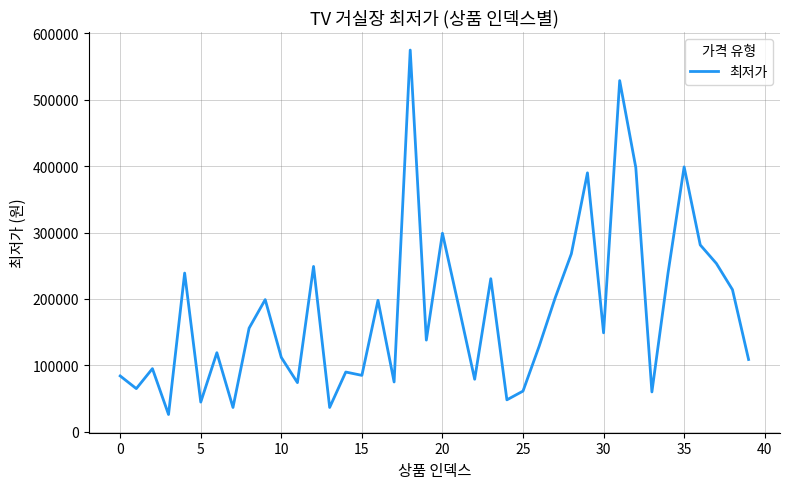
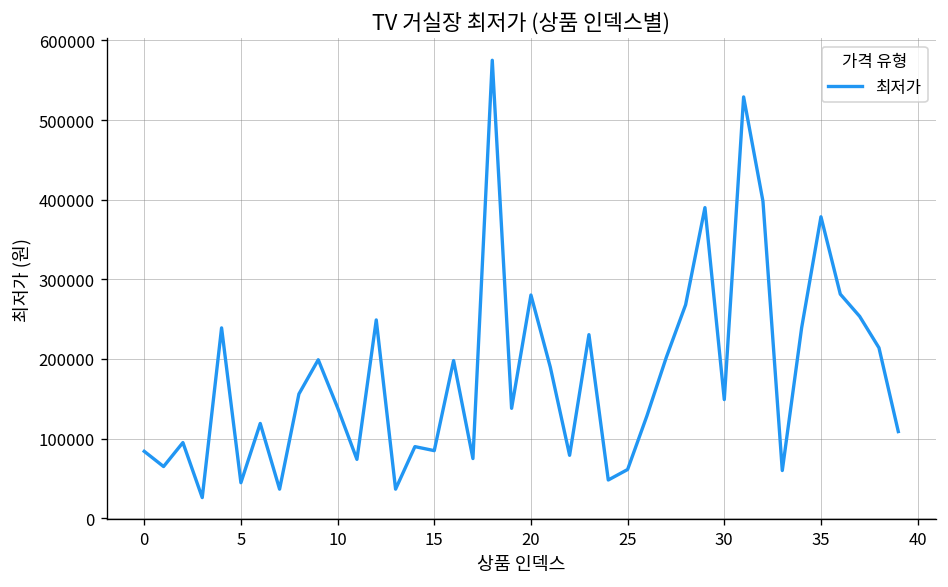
10: 110000 -> 140000
20: 300000 -> 280000
35: 400000 -> 380000
